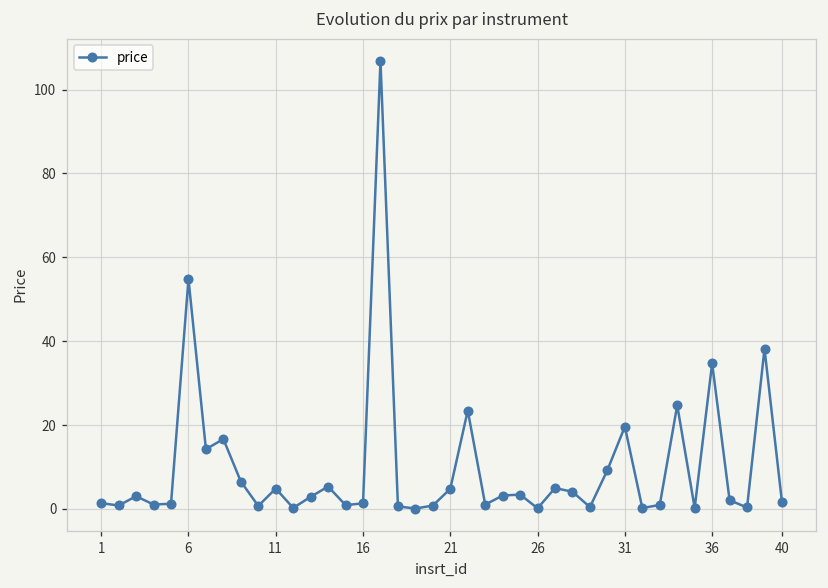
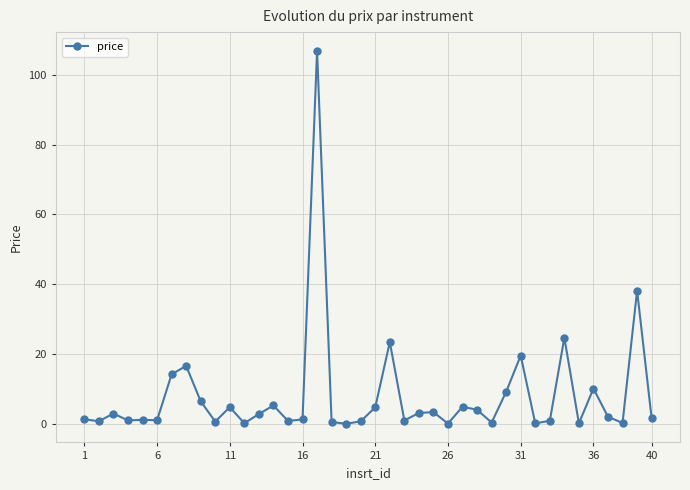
6: 55 -> 1
36: 35 -> 10
